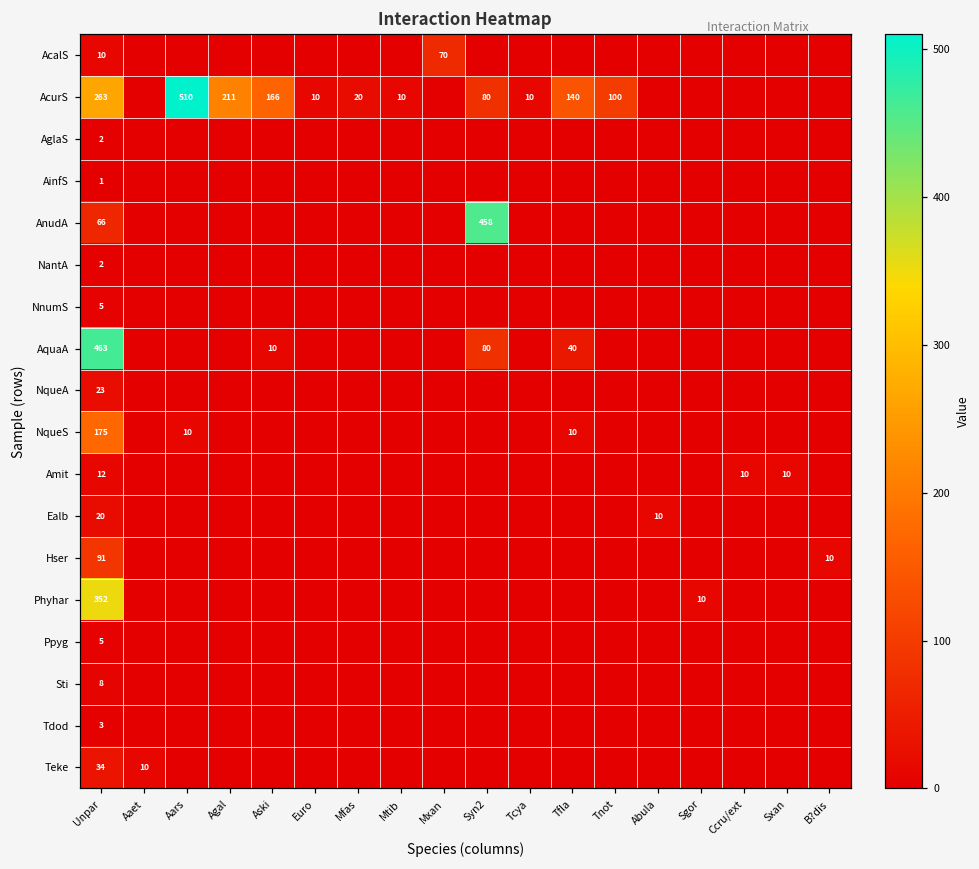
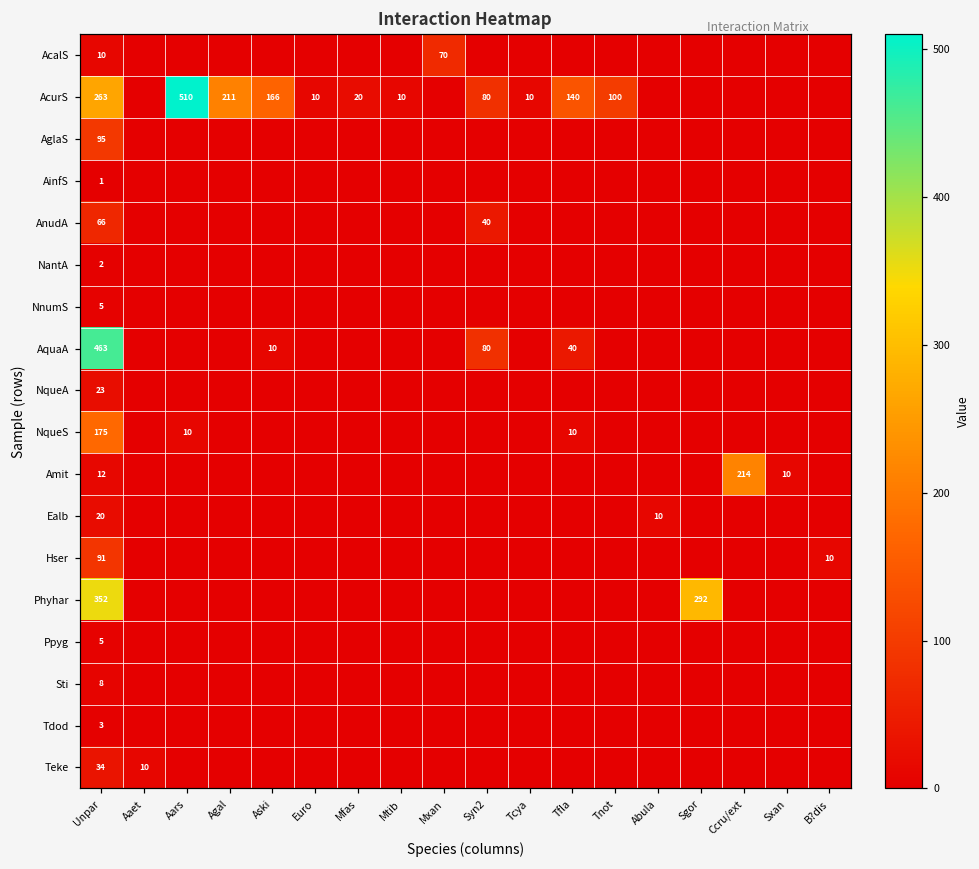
AglaS, Unpar: 2 -> 95
AnudA, Syn2: 458 -> 40
Amit, Ccru/ext: 10 -> 214
Phyhar, Sgor: 10 -> 292
